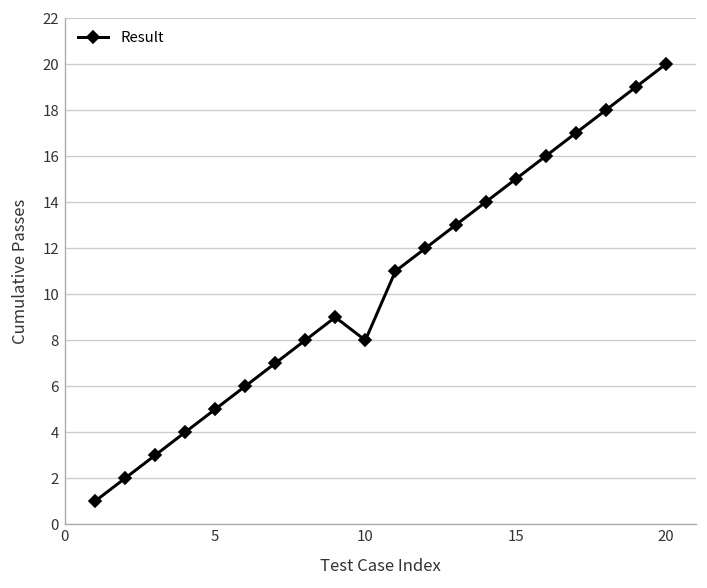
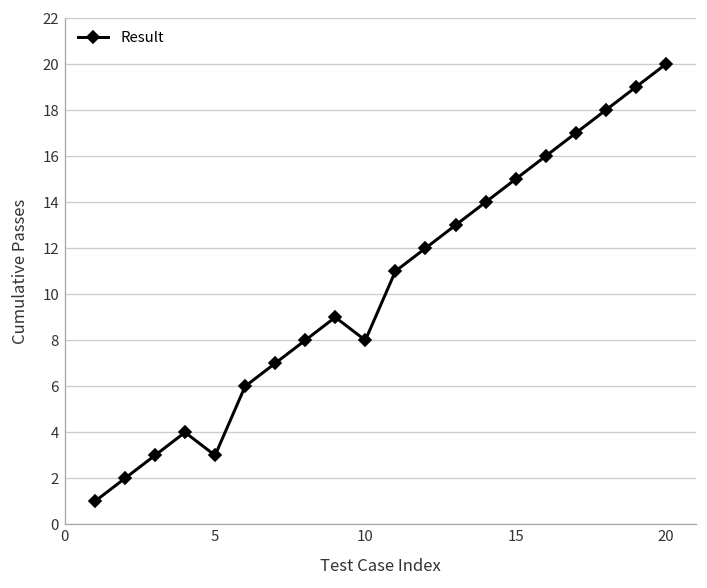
5: 5 -> 3
